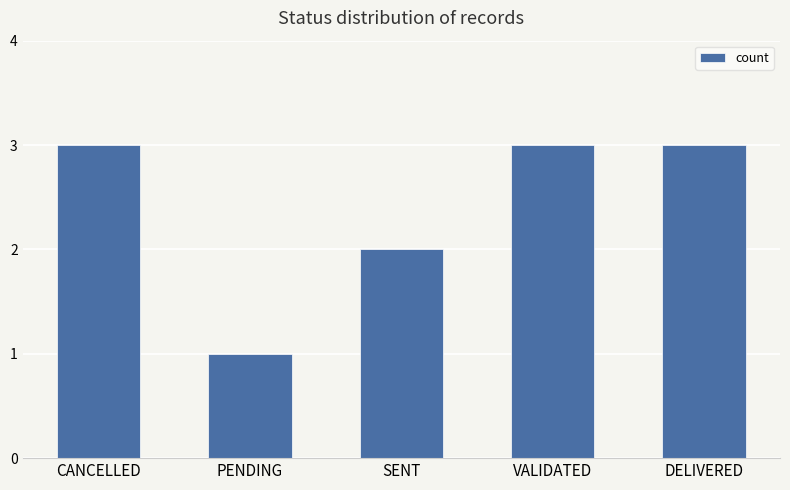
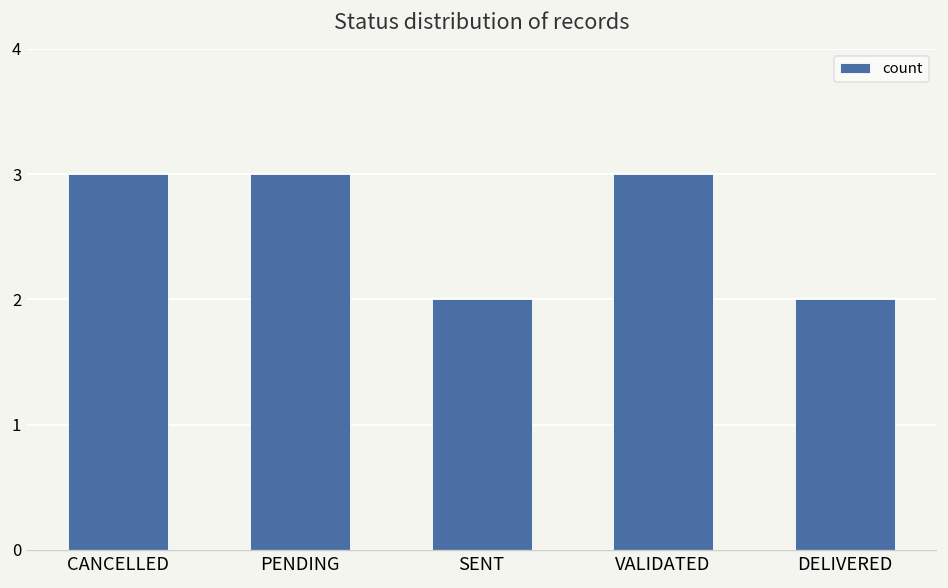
PENDING: 1 -> 3
DELIVERED: 3 -> 2
